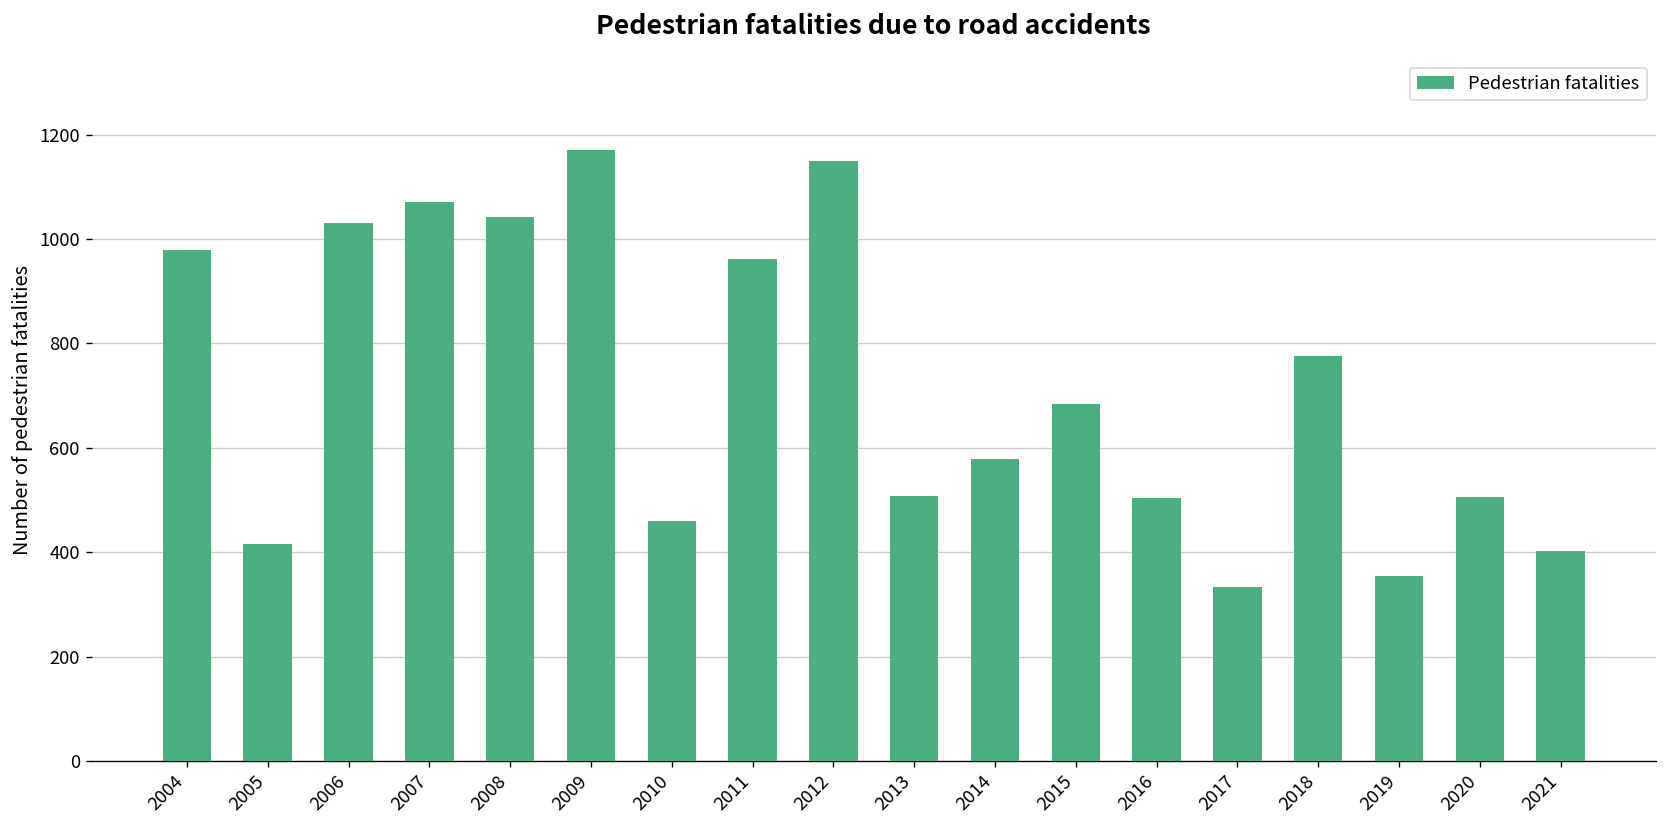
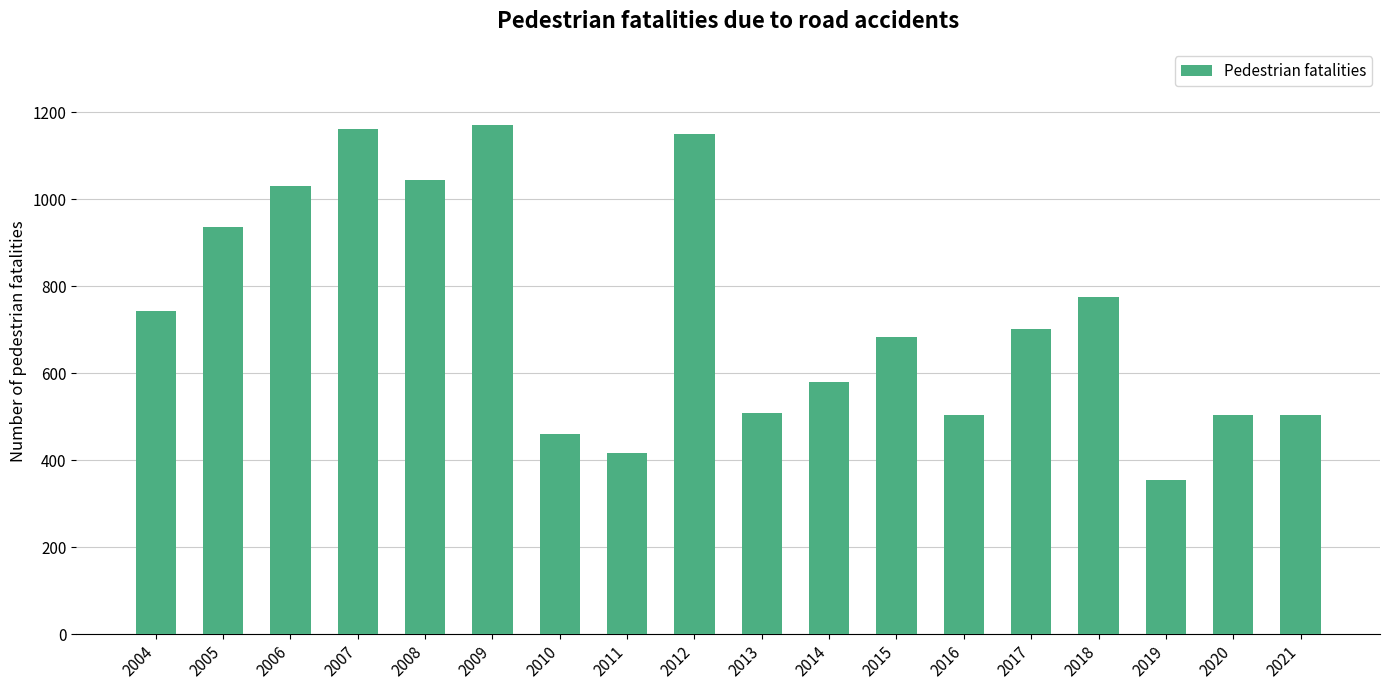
2004: 980 -> 740
2005: 420 -> 940
2007: 1070 -> 1160
2011: 960 -> 420
2017: 330 -> 700
2021: 400 -> 500
